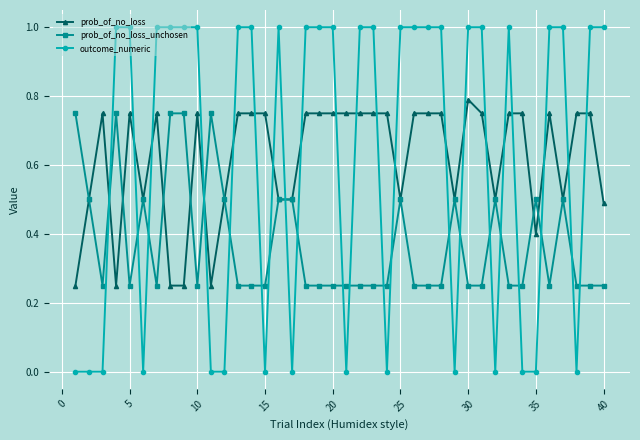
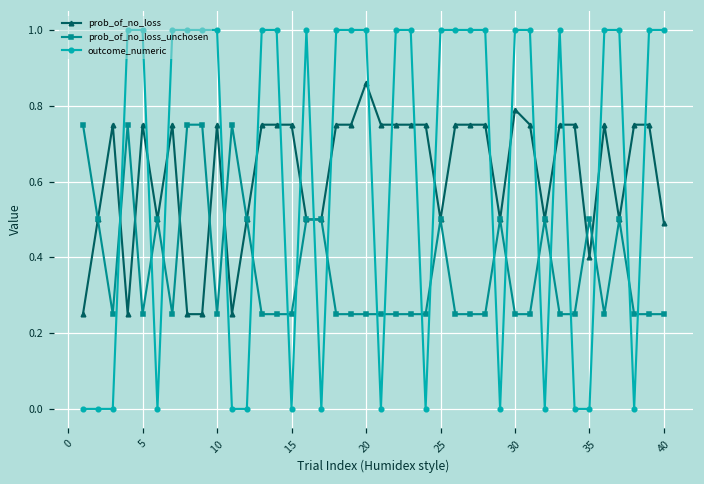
prob_of_no_loss, 20: 0.75 -> 0.86
